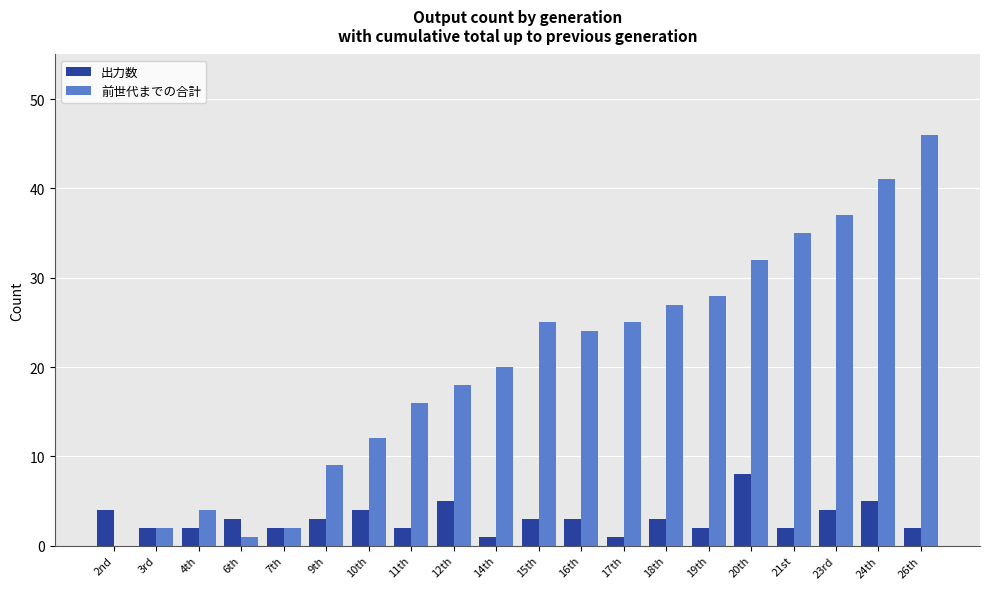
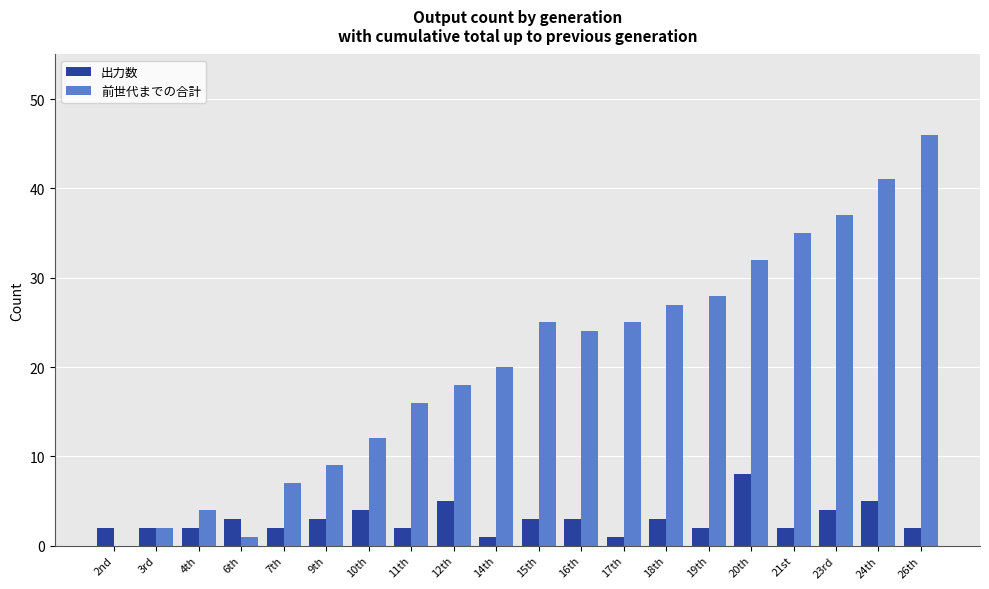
出力数, 2nd: 4 -> 2
前世代までの合計, 7th: 2 -> 7
